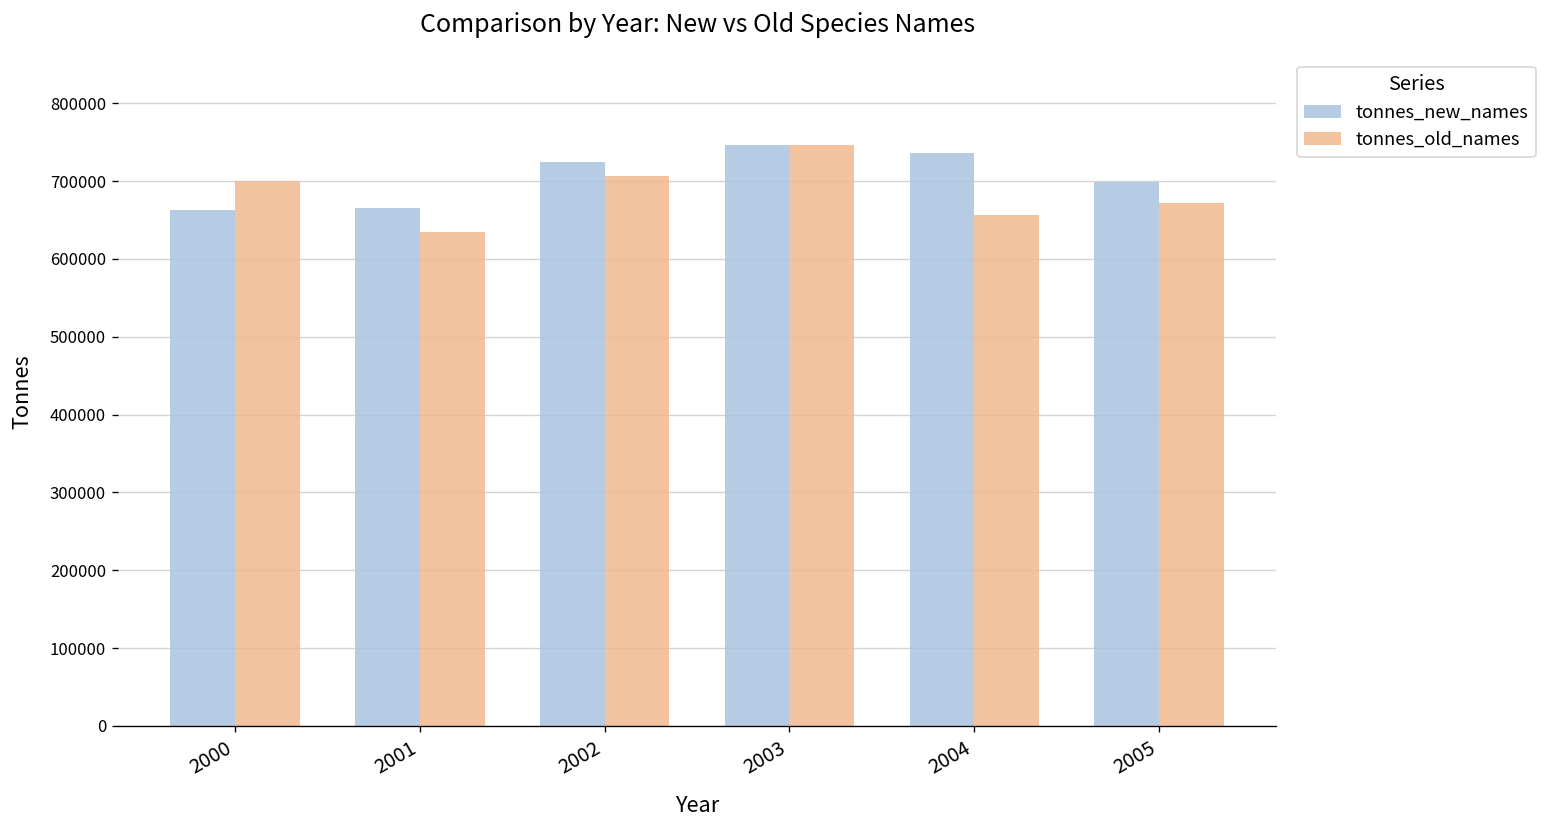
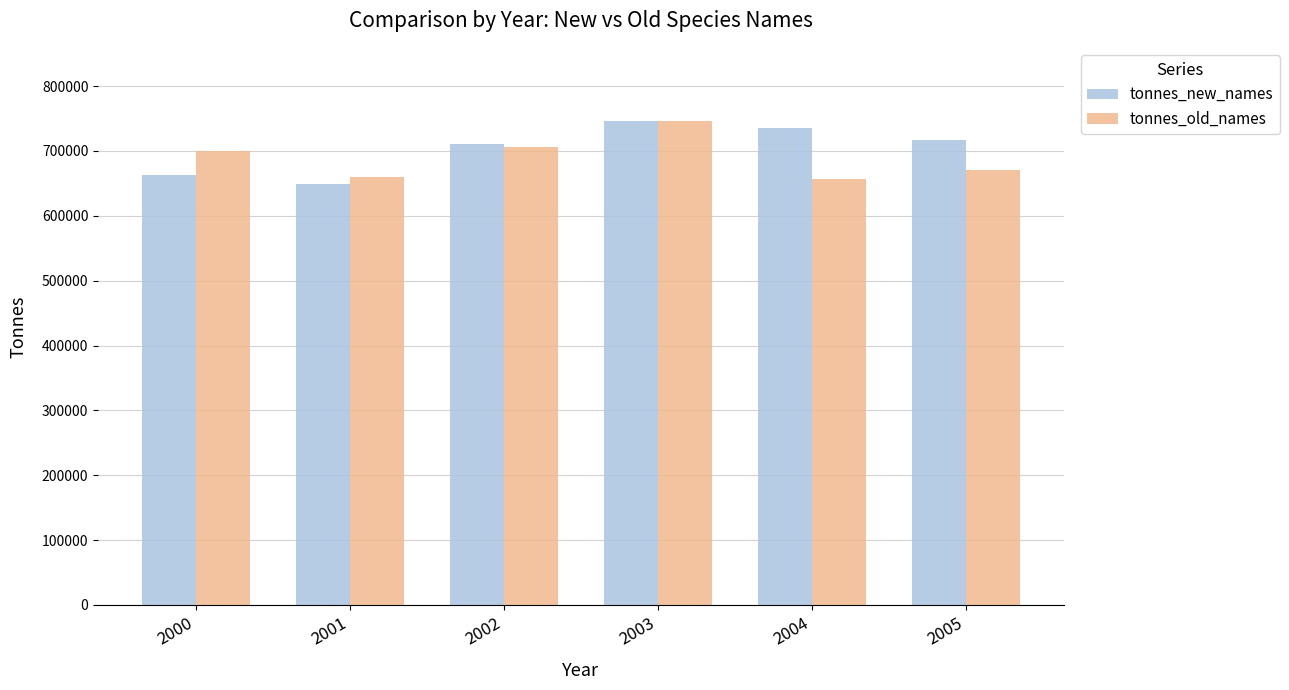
tonnes_new_names, 2001: 660000 -> 650000
tonnes_old_names, 2001: 630000 -> 660000
tonnes_new_names, 2002: 720000 -> 710000
tonnes_new_names, 2005: 700000 -> 720000
